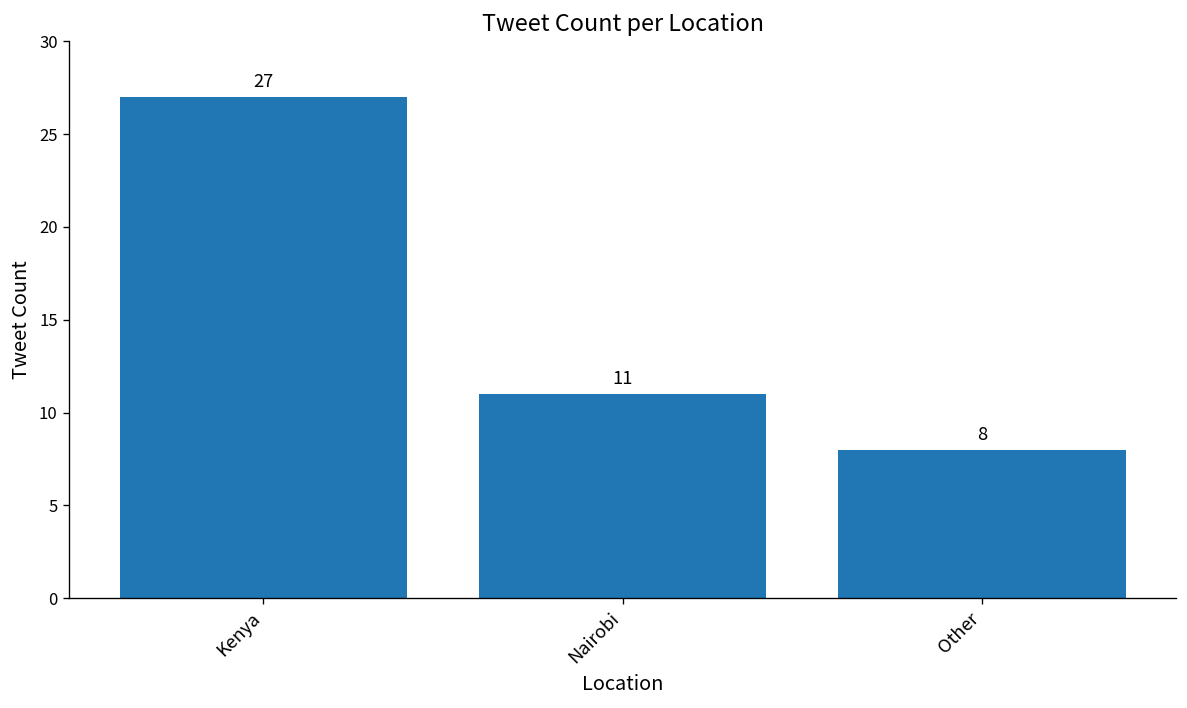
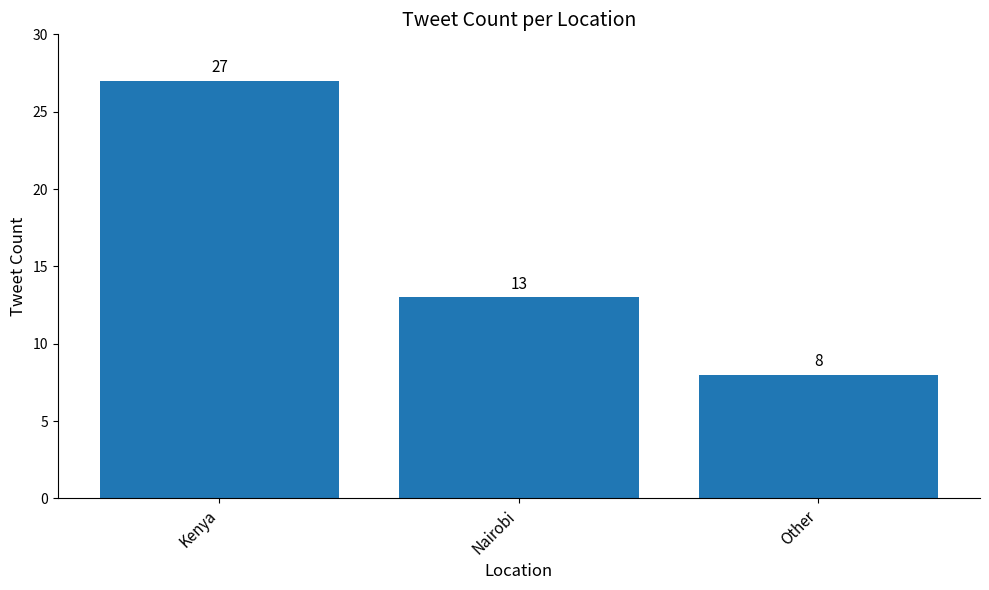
Nairobi: 11 -> 13
